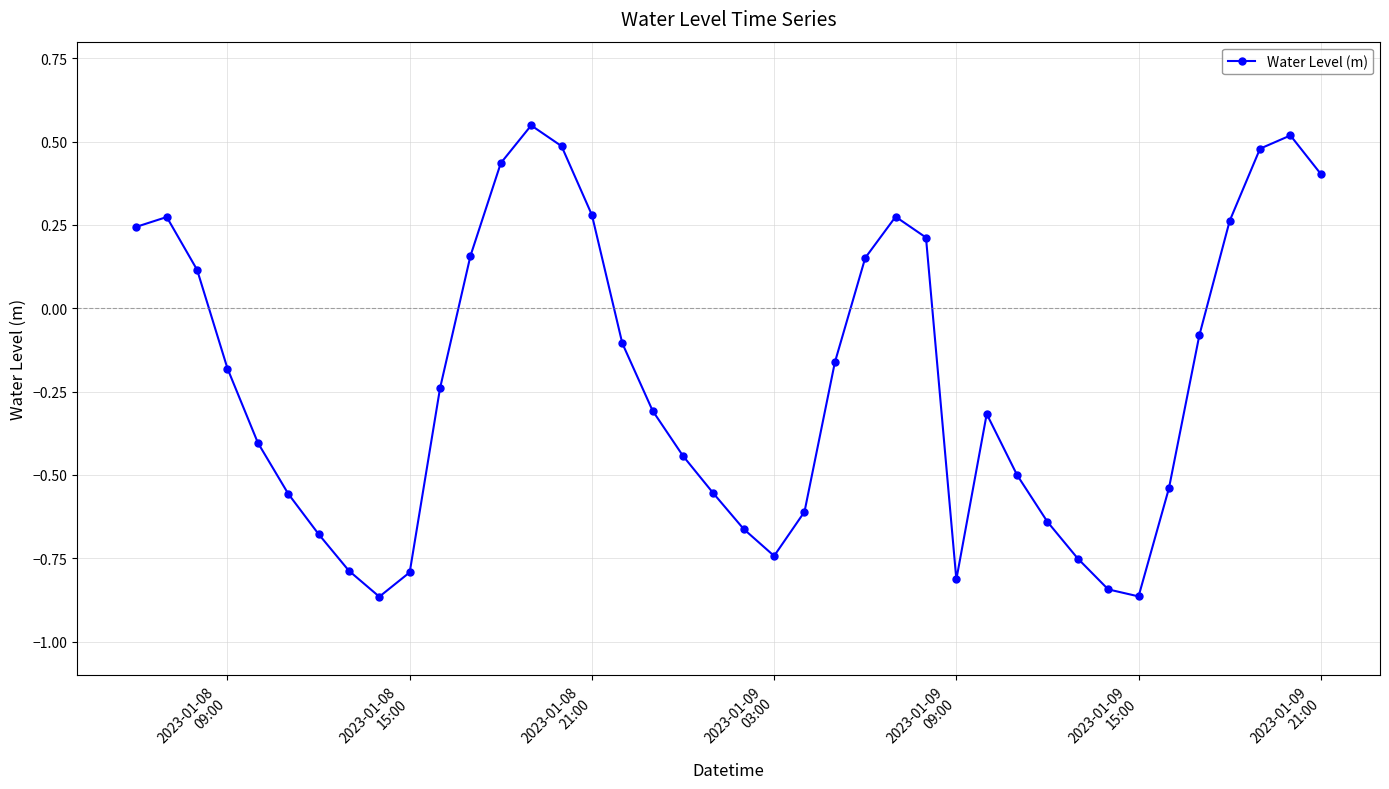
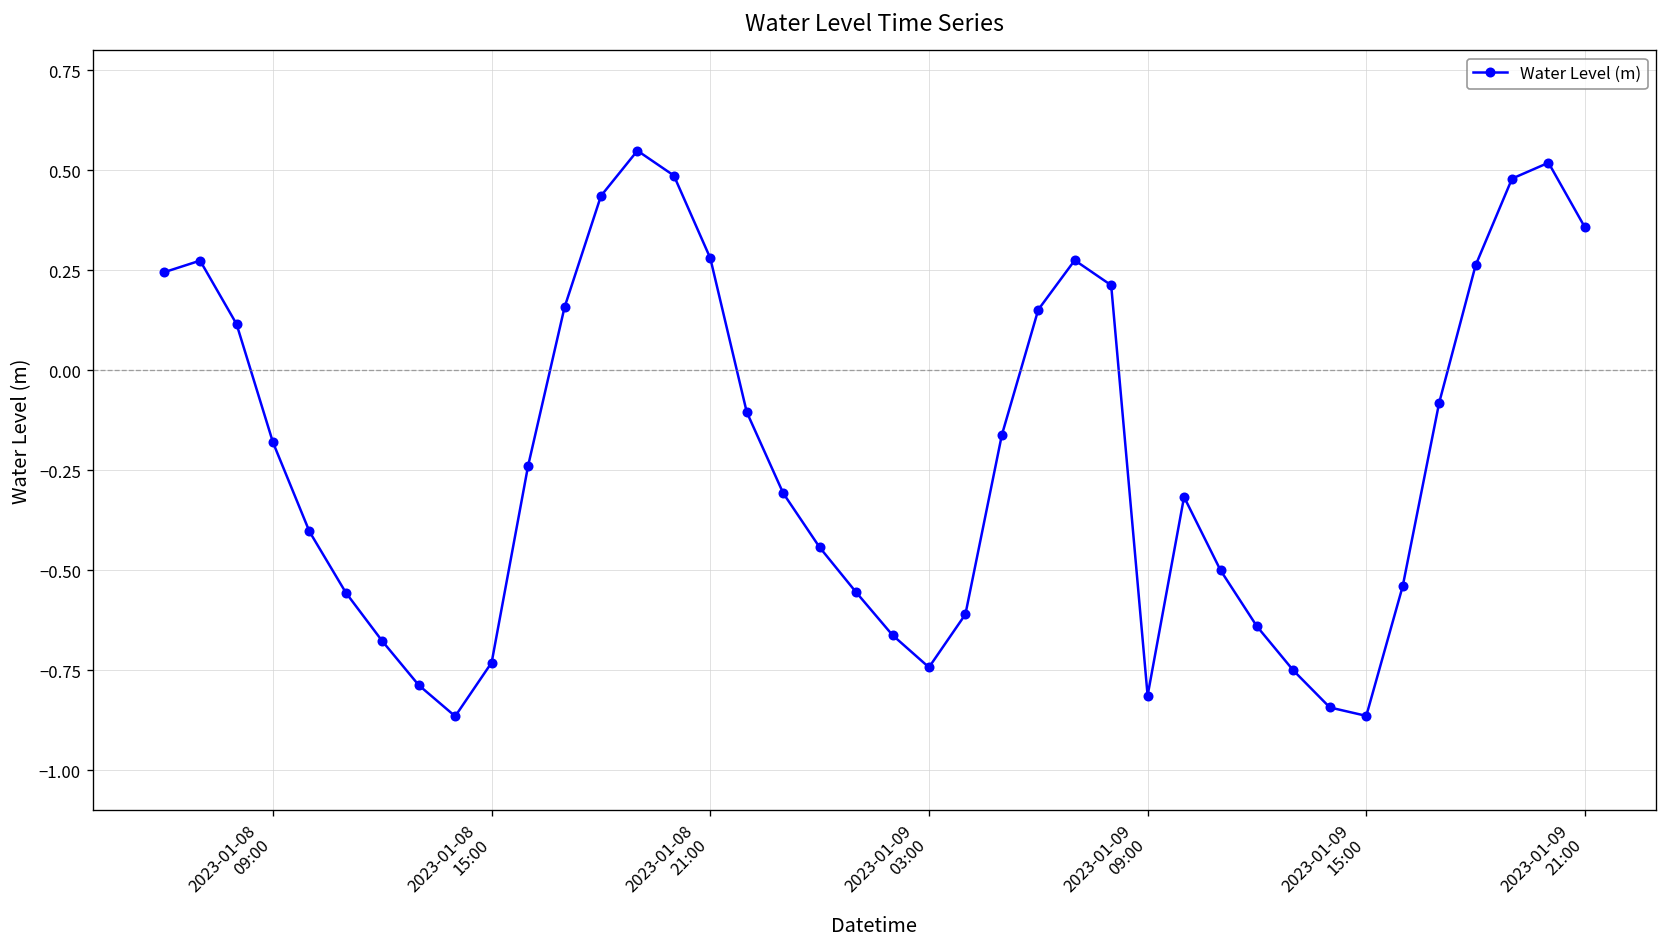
2023-01-08 15:00: -0.79 -> -0.73
2023-01-09 21:00: 0.40 -> 0.36
